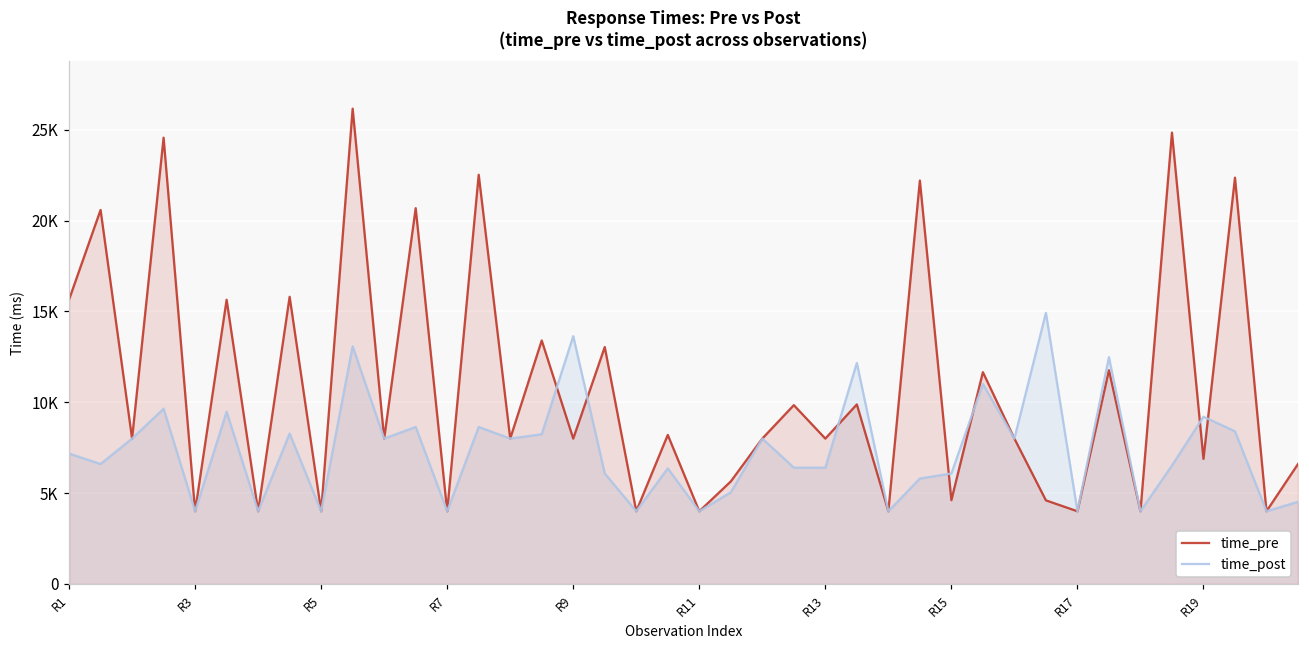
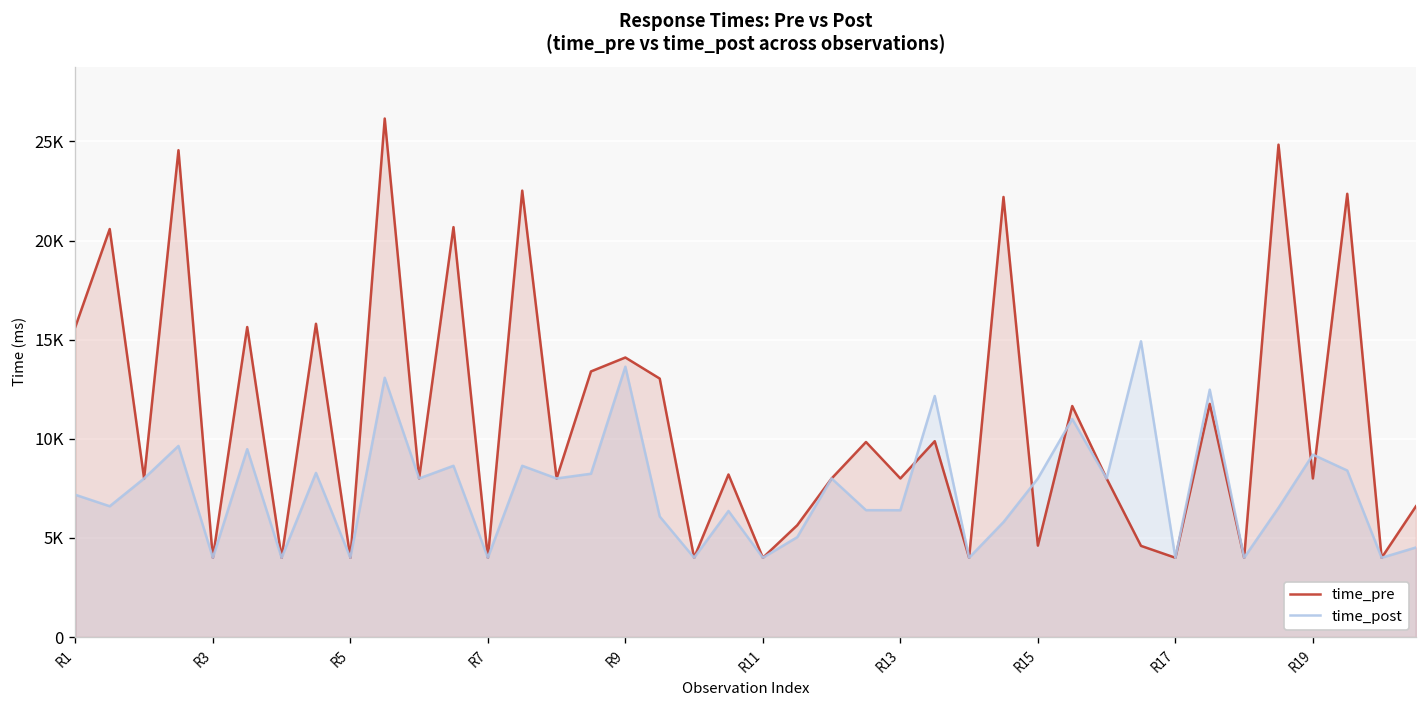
time_pre, R9: 8000 -> 14100
time_post, R15: 6100 -> 8000
time_pre, R19: 6900 -> 8000
